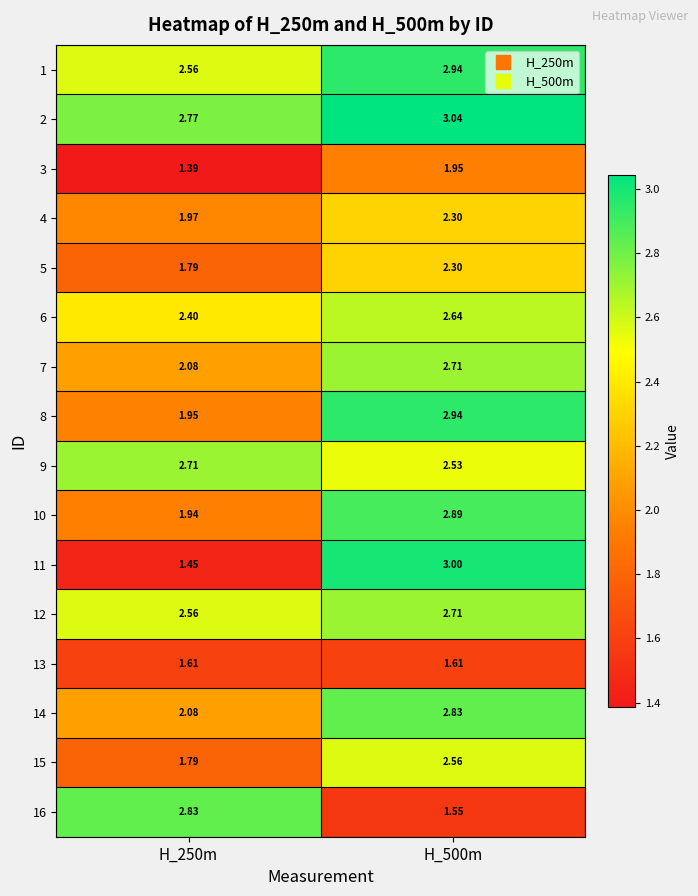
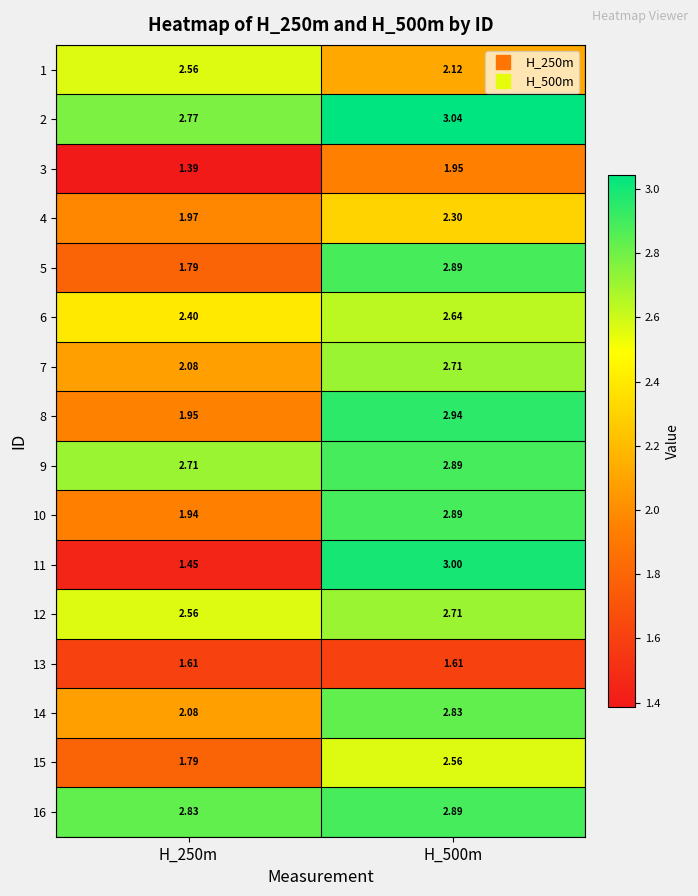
1, H_500m: 2.94 -> 2.12
5, H_500m: 2.30 -> 2.89
9, H_500m: 2.53 -> 2.89
16, H_500m: 1.55 -> 2.89
